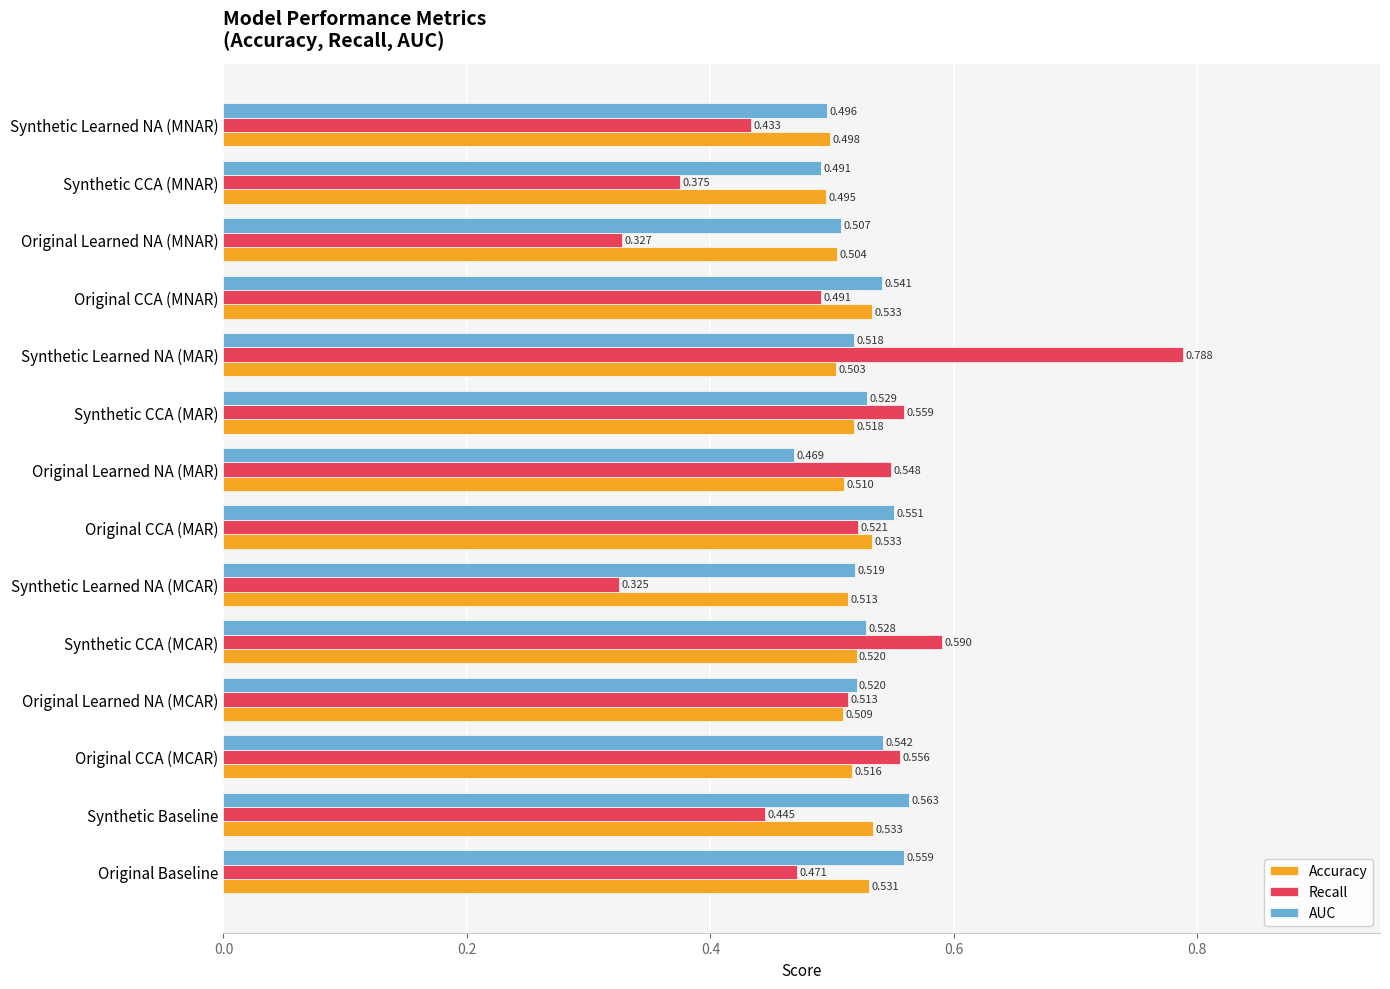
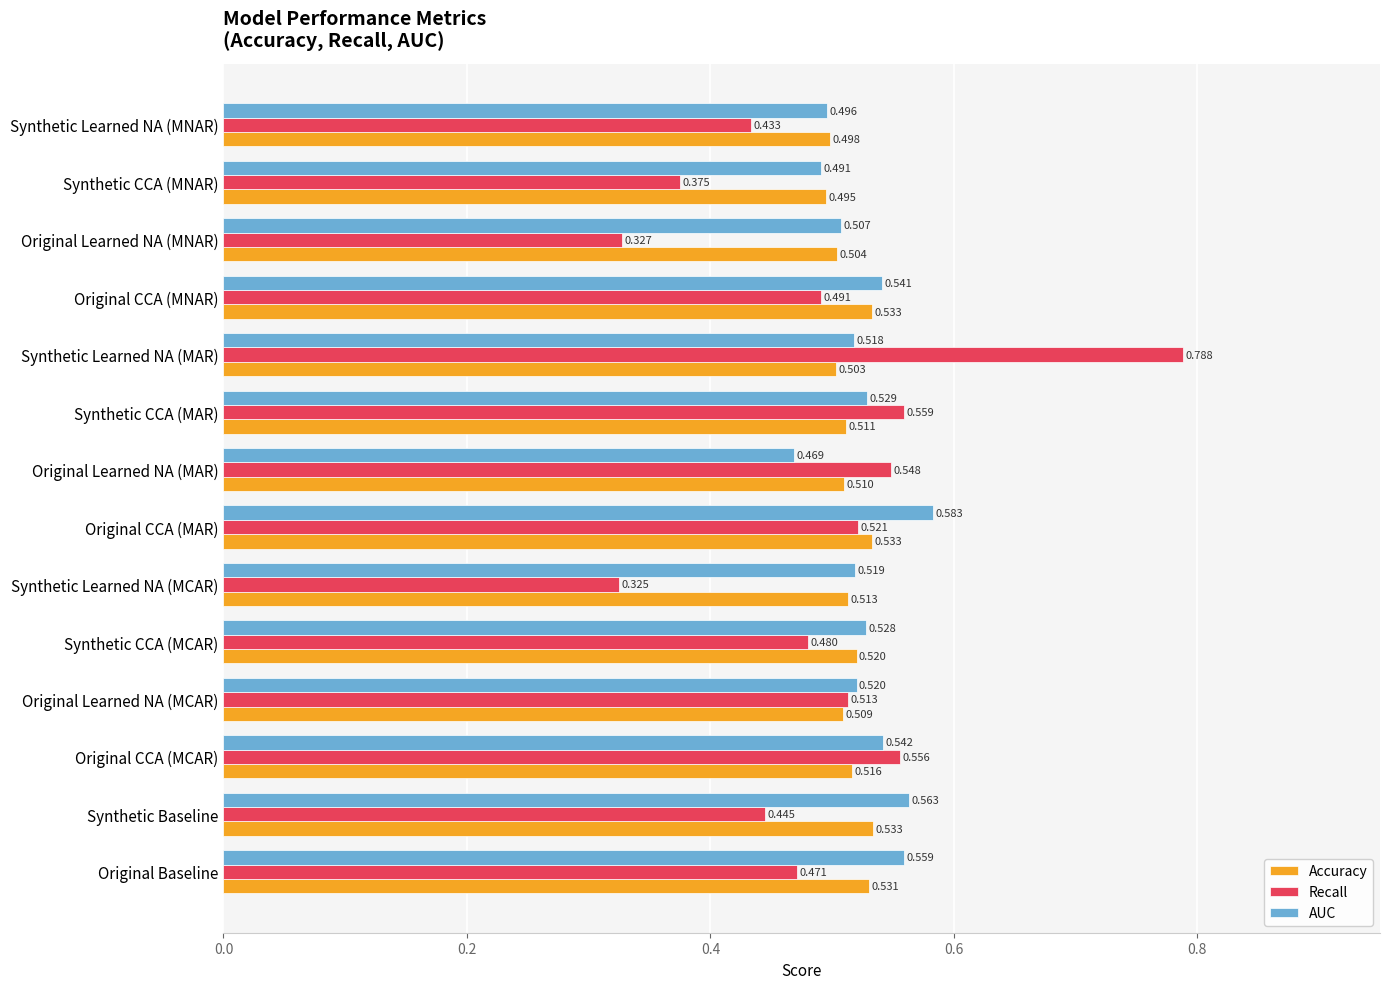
Accuracy, Synthetic CCA (MAR): 0.518 -> 0.511
AUC, Original CCA (MAR): 0.551 -> 0.583
Recall, Synthetic CCA (MCAR): 0.590 -> 0.480
